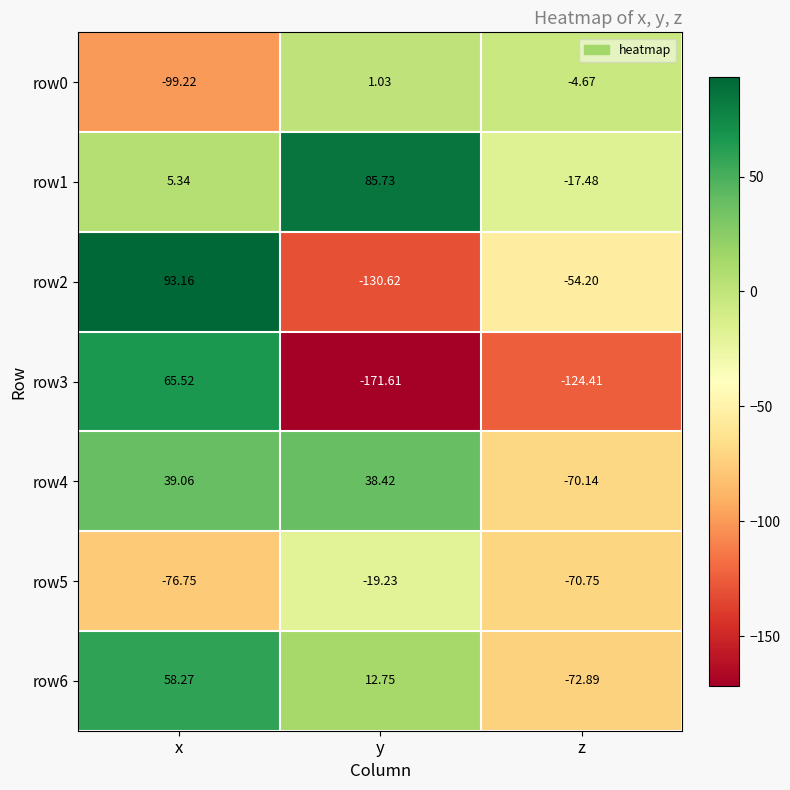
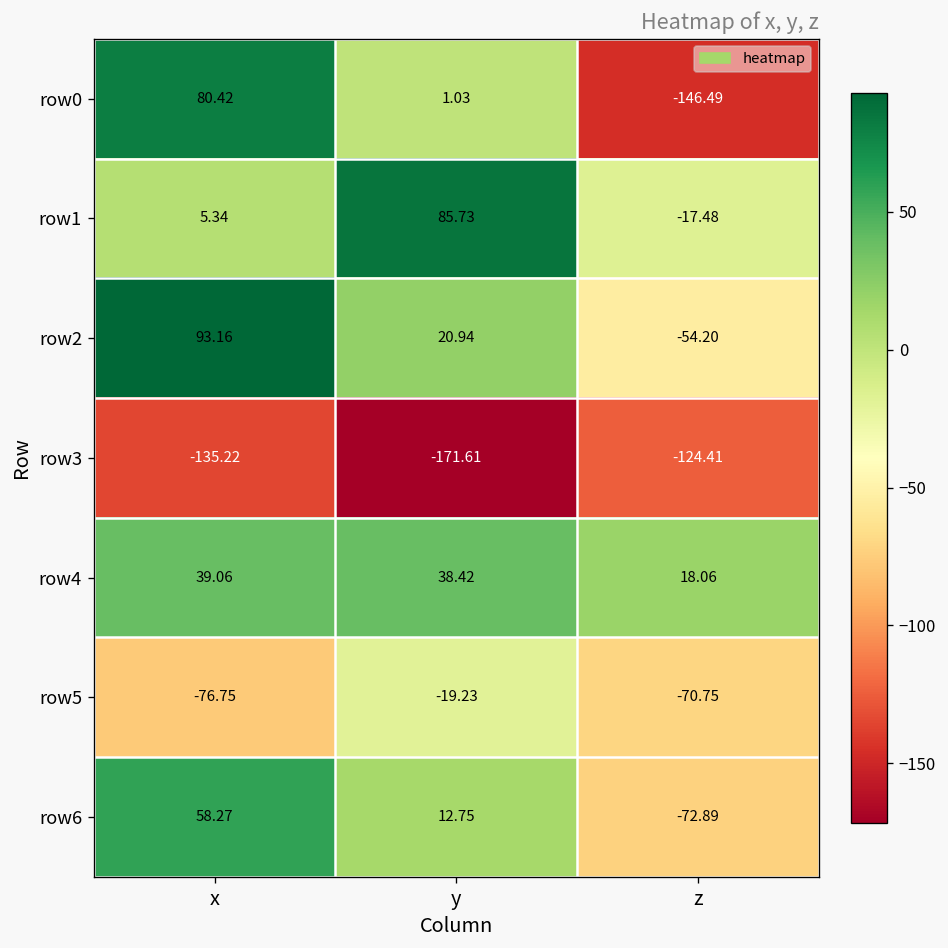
row0, x: -99.22 -> 80.42
row0, z: -4.67 -> -146.49
row2, y: -130.62 -> 20.94
row3, x: 65.52 -> -135.22
row4, z: -70.14 -> 18.06
